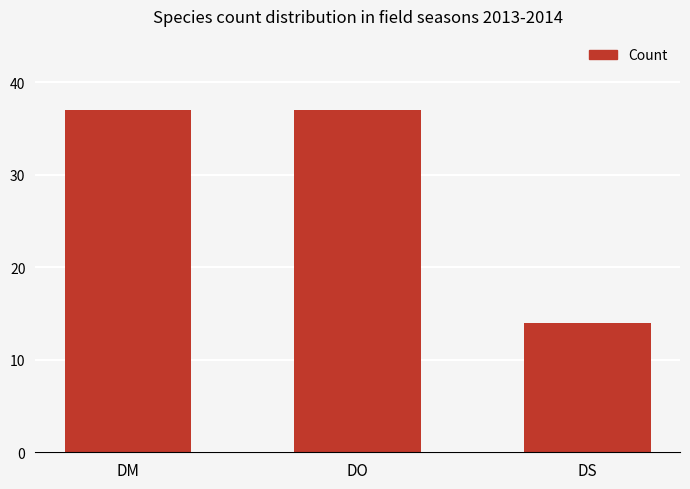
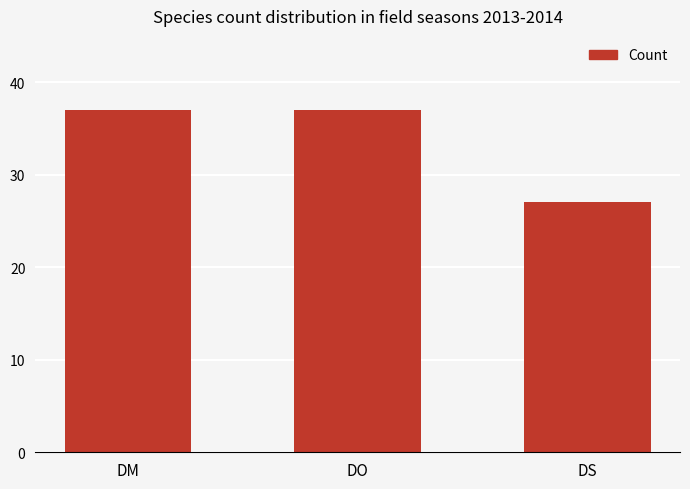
DS: 14 -> 27
